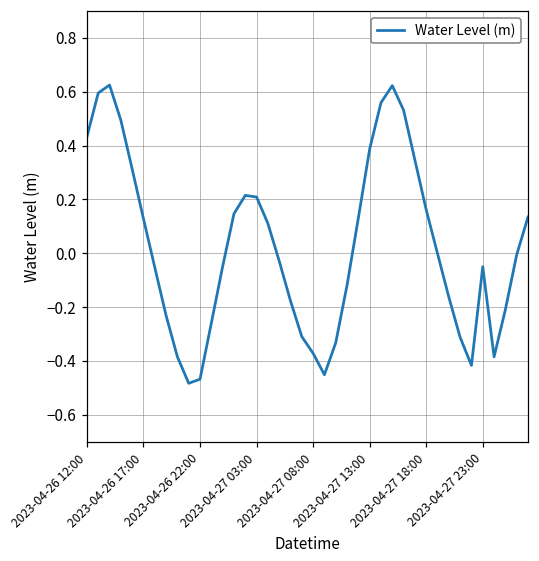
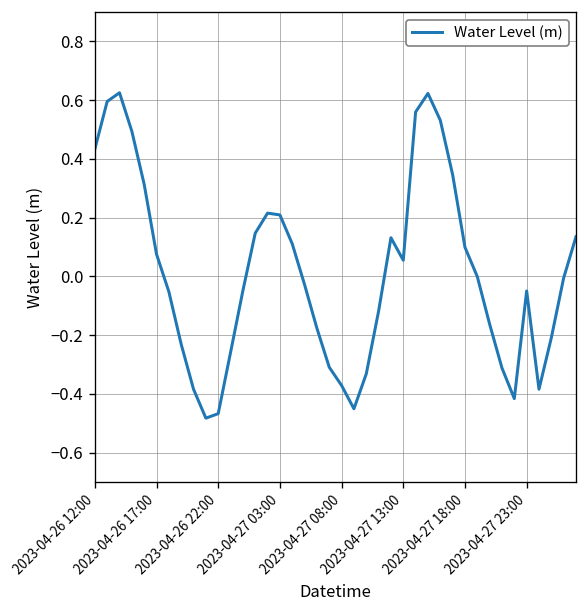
2023-04-26 17:00: 0.13 -> 0.08
2023-04-27 13:00: 0.39 -> 0.05
2023-04-27 18:00: 0.16 -> 0.10
